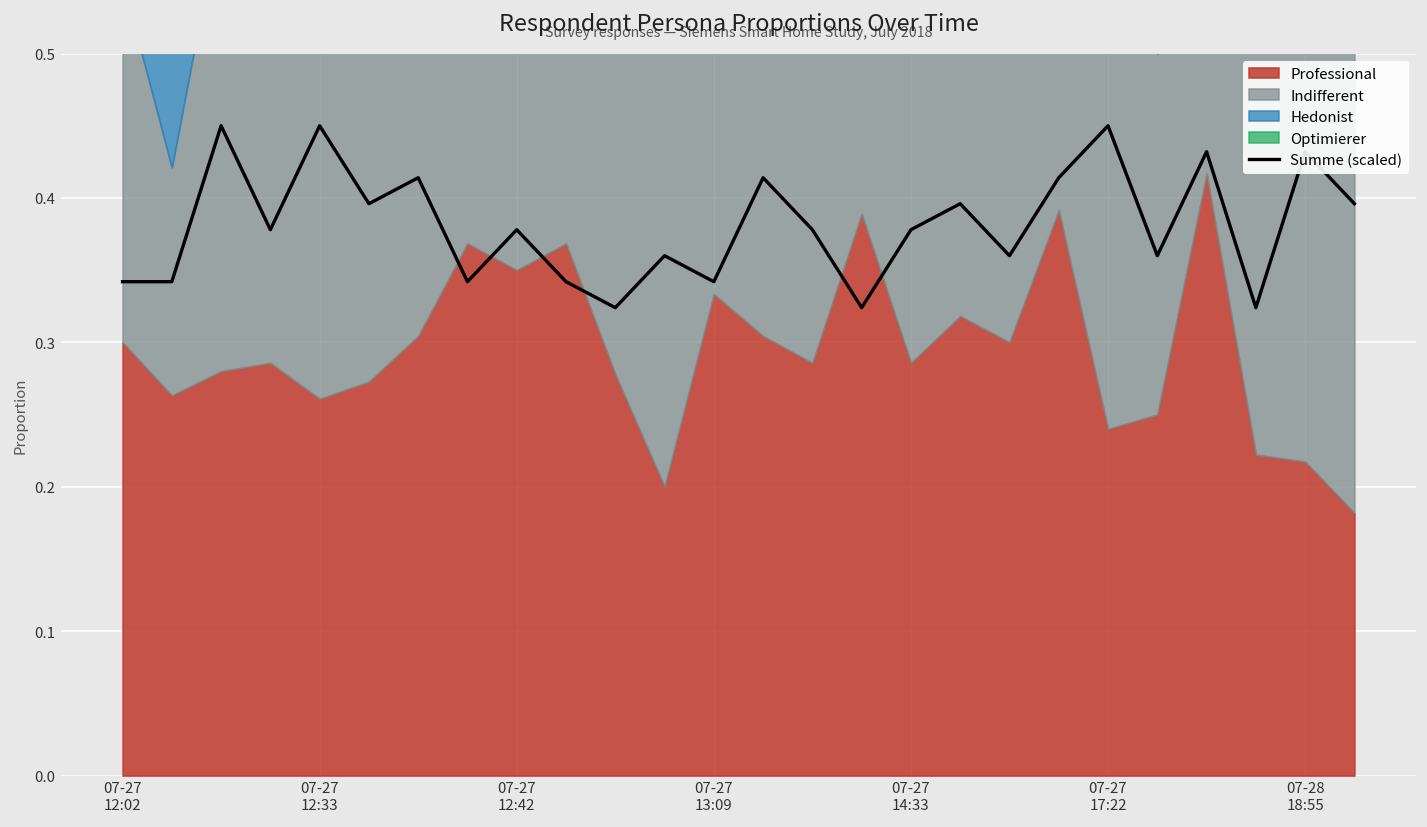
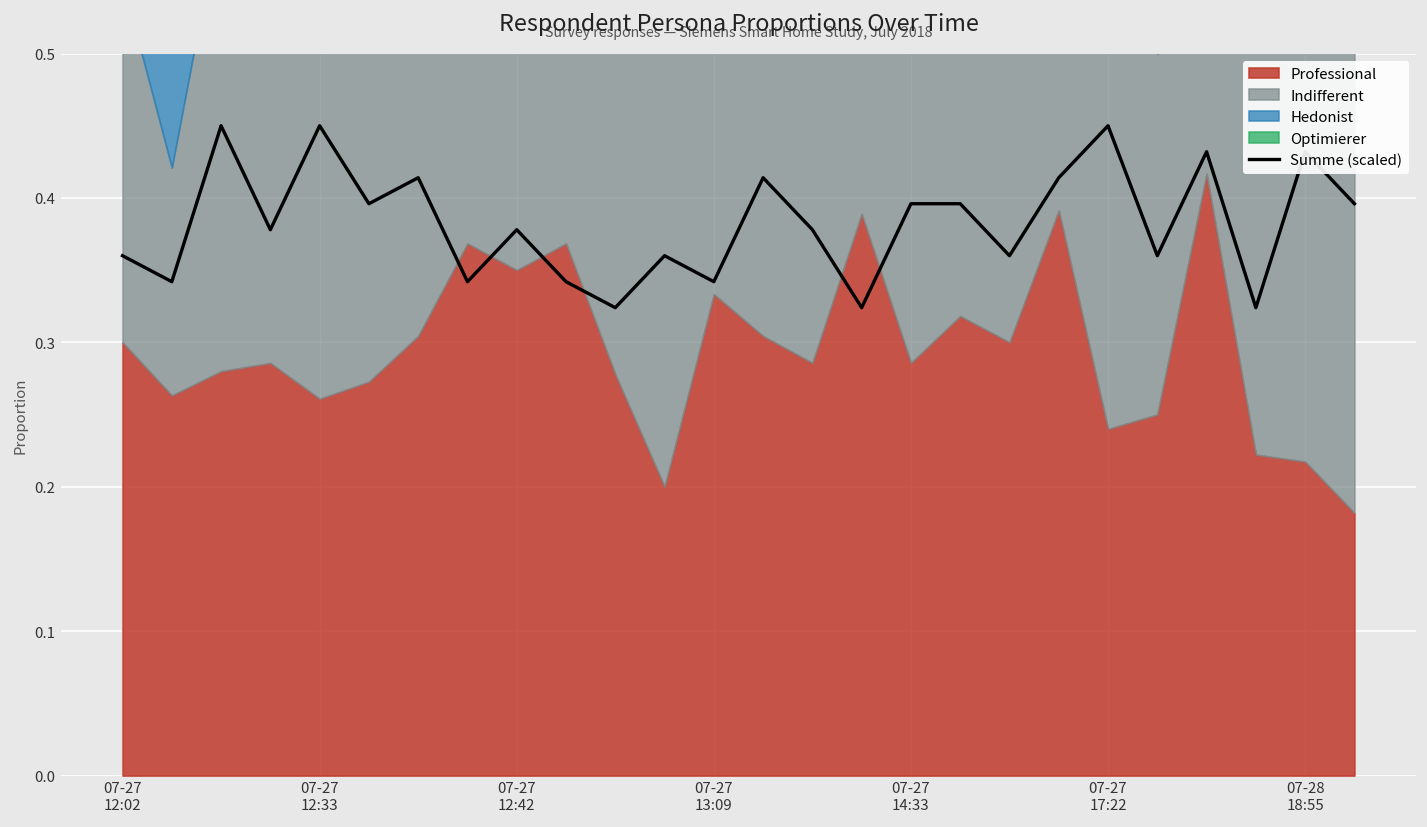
Summe (scaled), 07-27 12:02: 0.342 -> 0.360
Summe (scaled), 07-27 14:33: 0.378 -> 0.396
